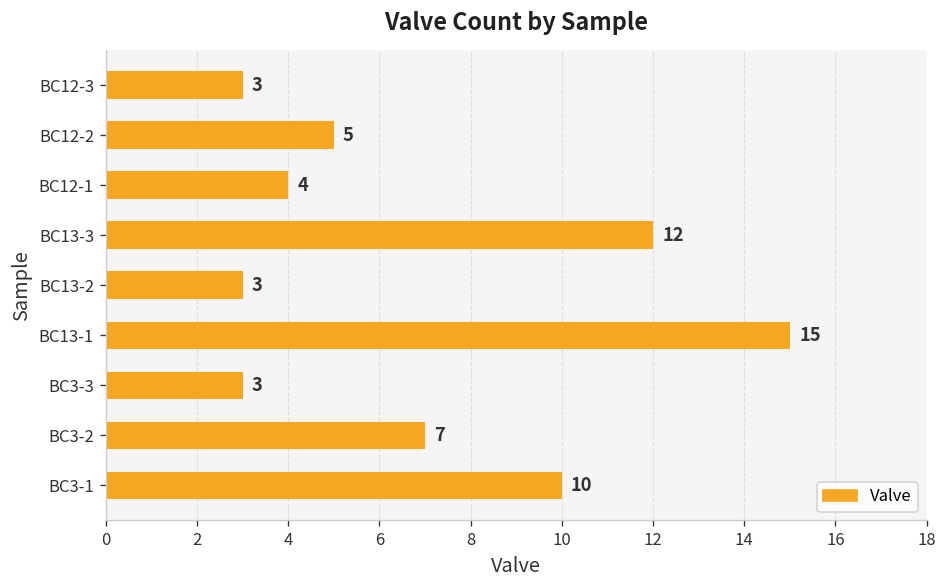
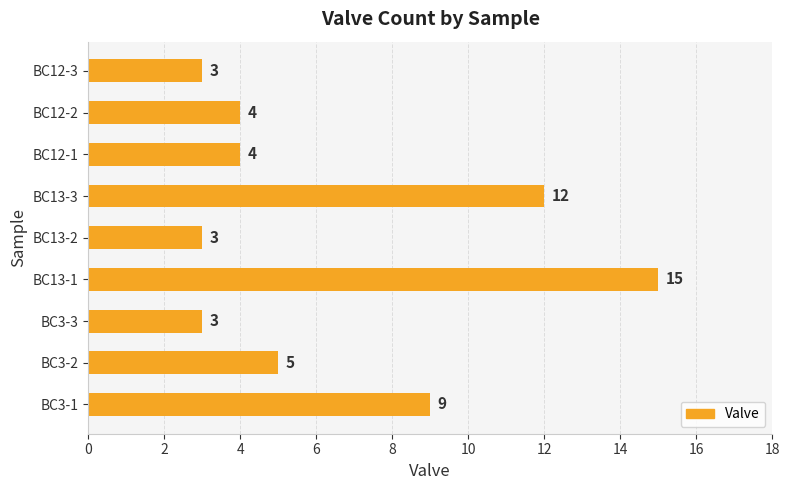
BC12-2: 5 -> 4
BC3-2: 7 -> 5
BC3-1: 10 -> 9
